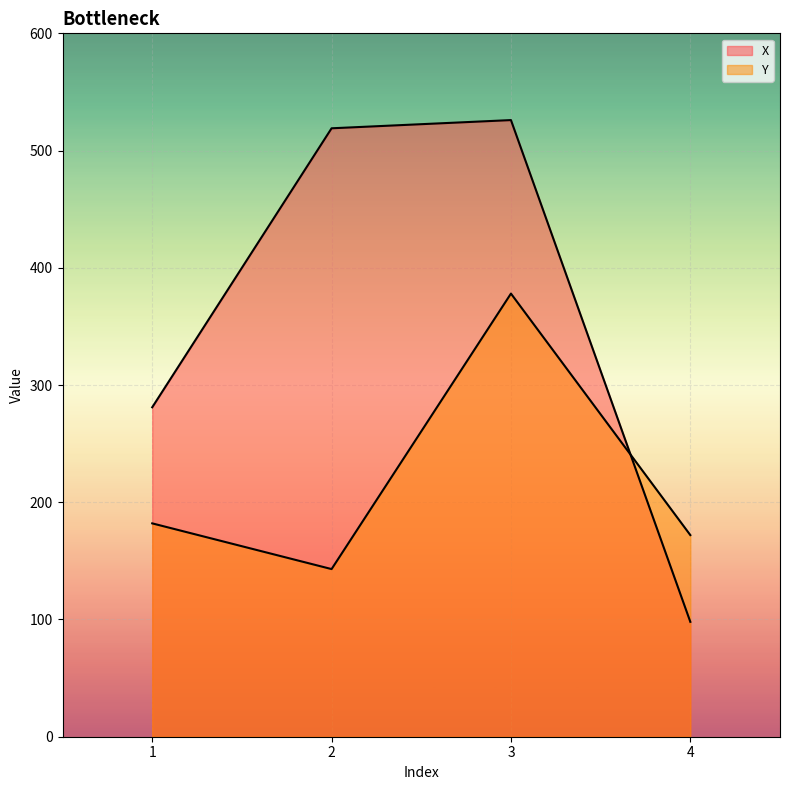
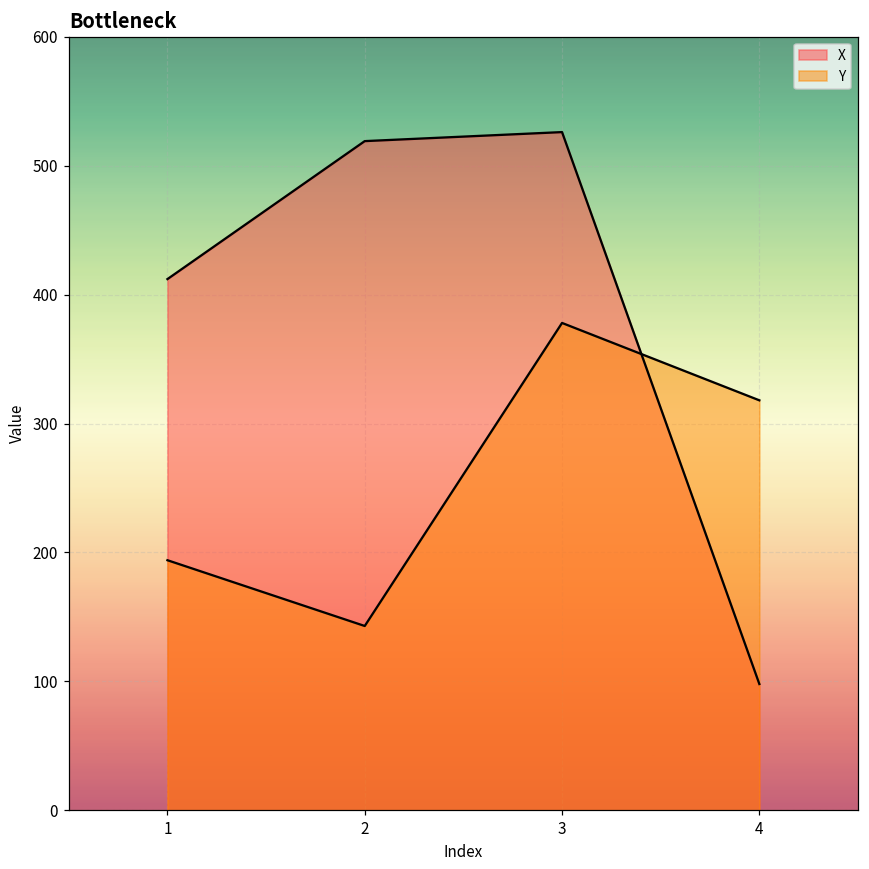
X, 1: 281 -> 412
Y, 1: 182 -> 194
Y, 4: 172 -> 318
